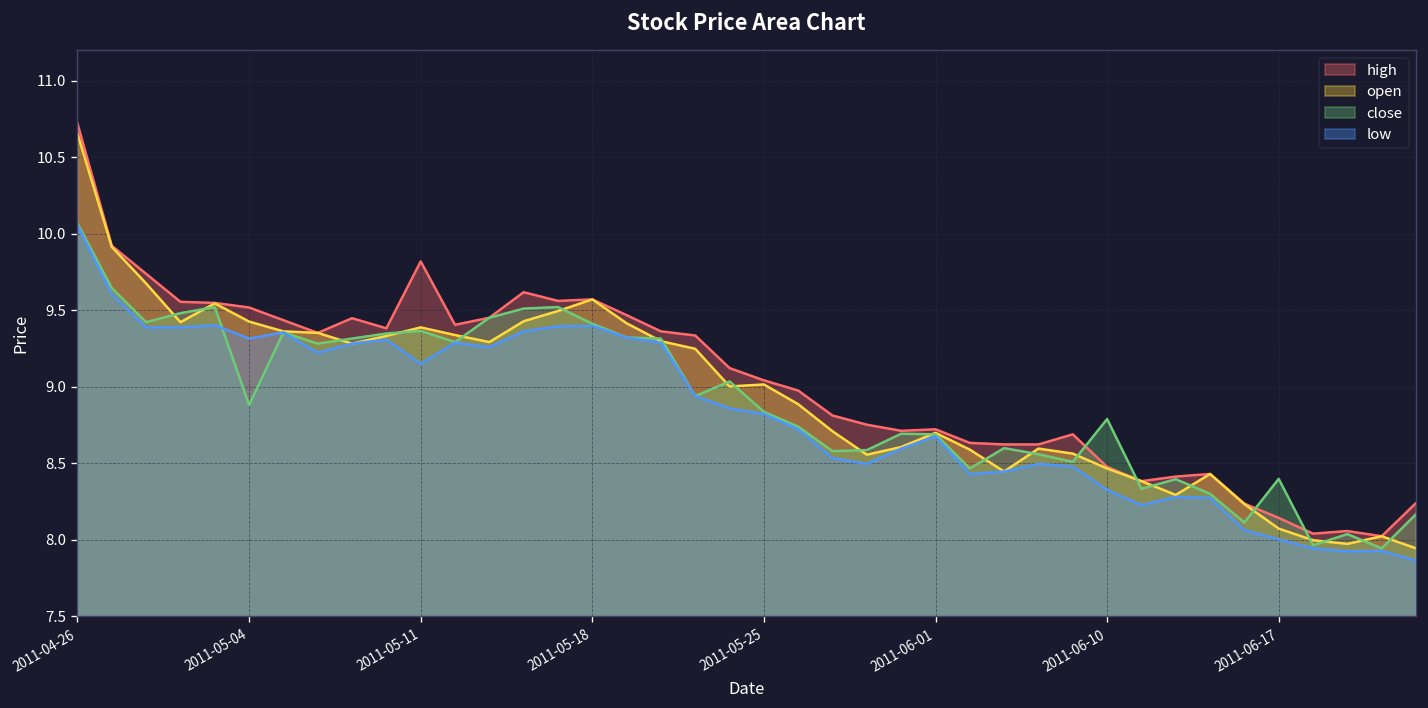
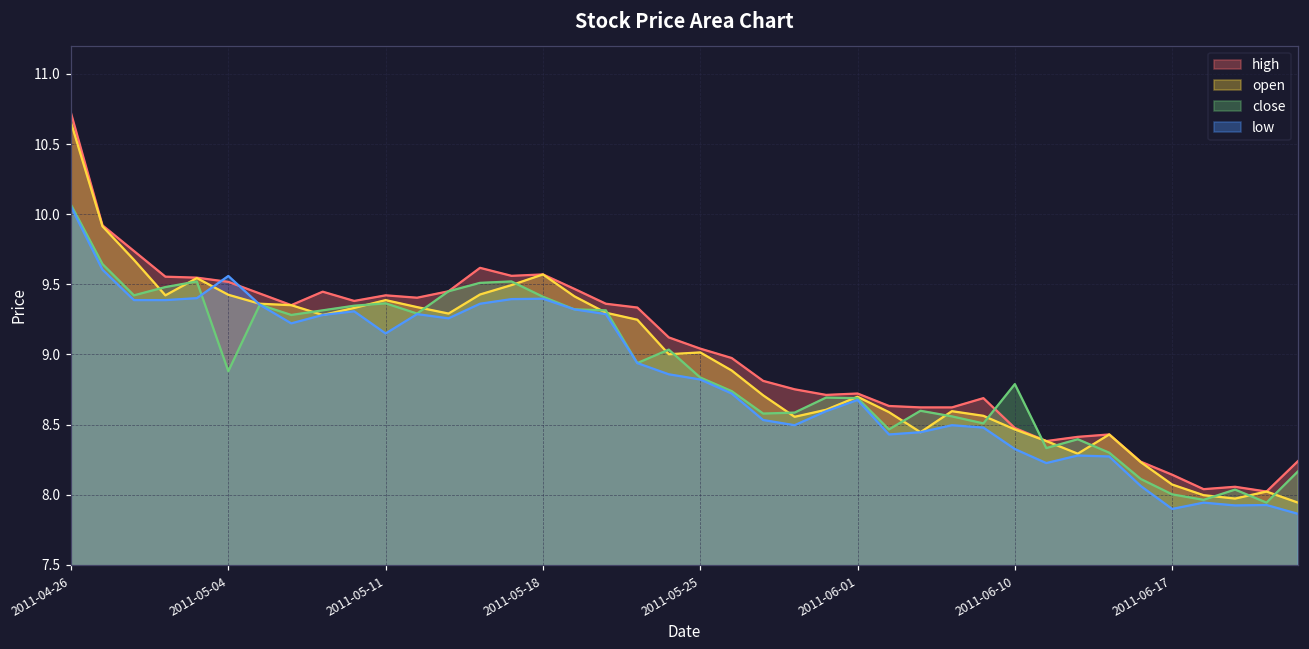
low, 2011-05-04: 9.31 -> 9.56
high, 2011-05-11: 9.82 -> 9.42
close, 2011-06-17: 8.40 -> 8.00
low, 2011-06-17: 8.00 -> 7.90
